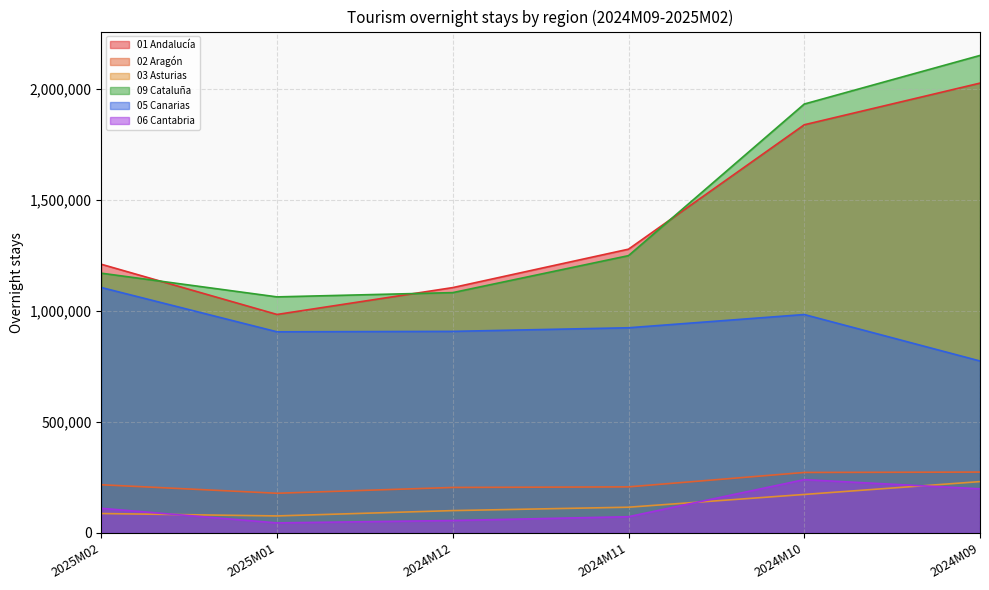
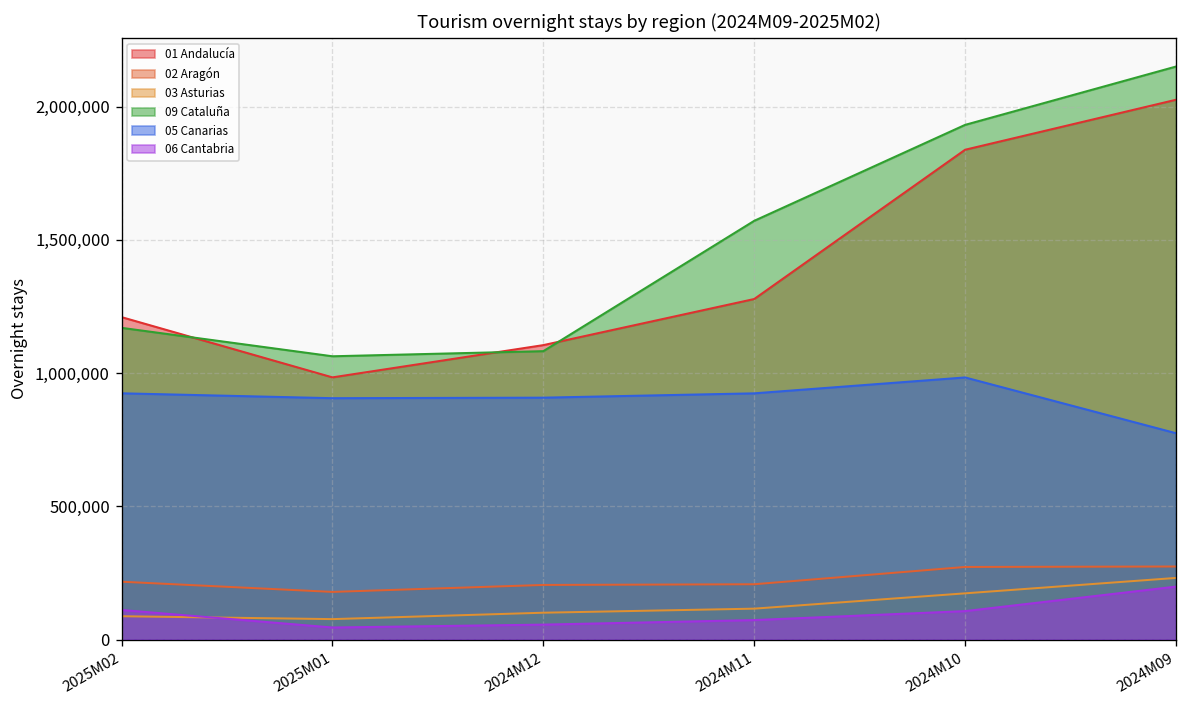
05 Canarias, 2025M02: 1,110,000 -> 920,000
09 Cataluña, 2024M11: 1,250,000 -> 1,570,000
06 Cantabria, 2024M10: 240,000 -> 110,000
